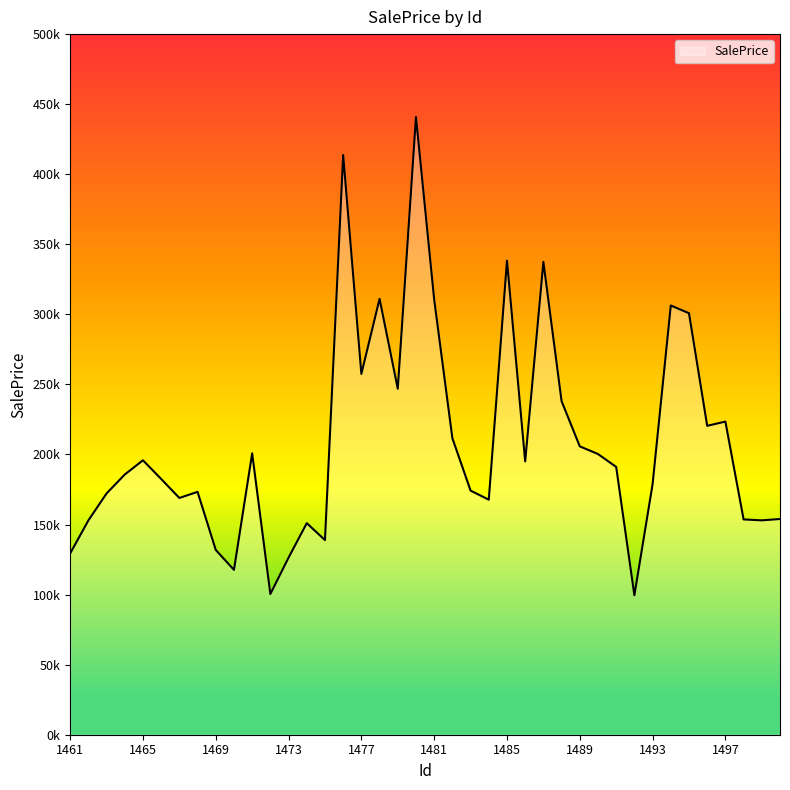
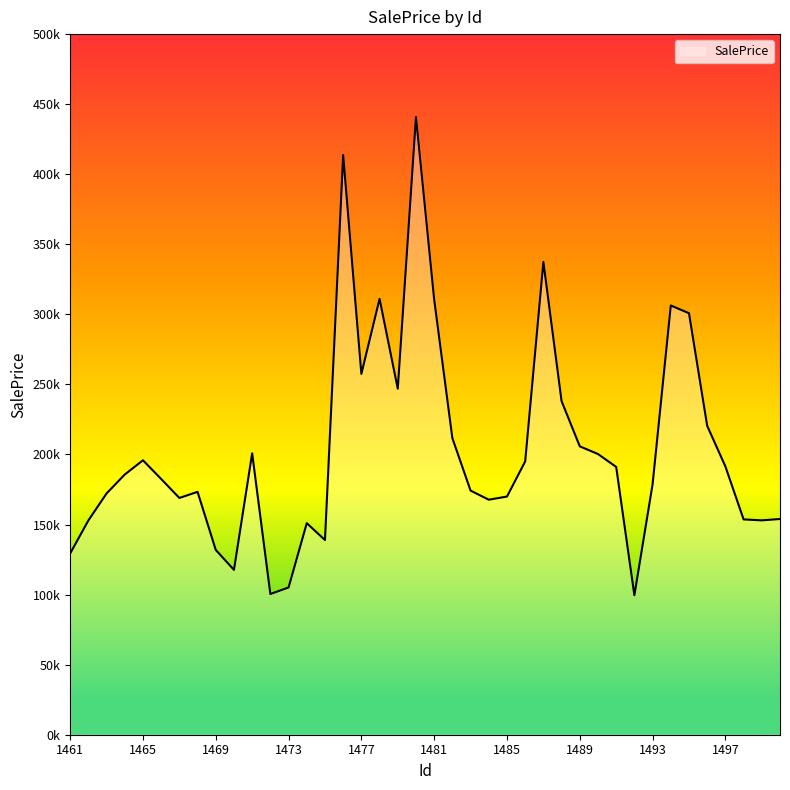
1473: 126000 -> 105000
1485: 338000 -> 170000
1497: 223000 -> 191000
